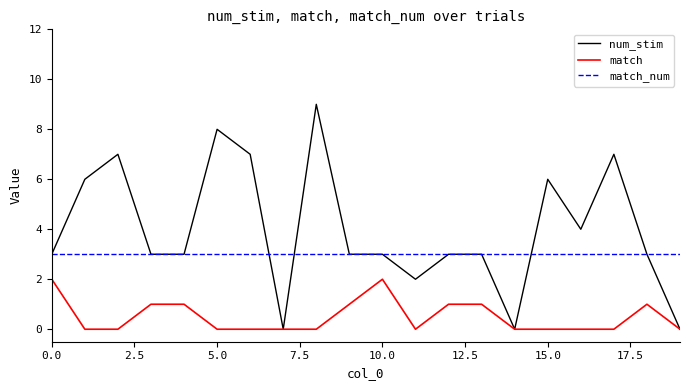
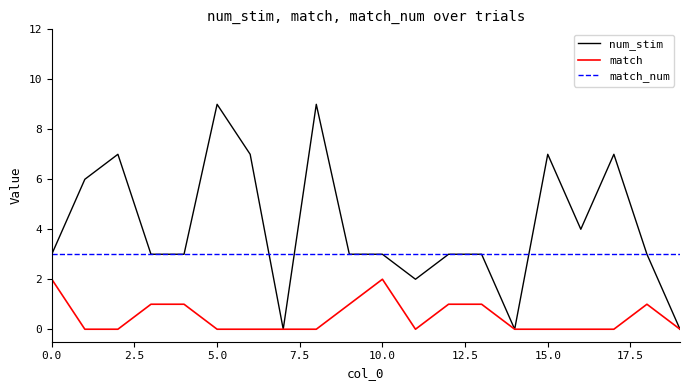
num_stim, 5.0: 8 -> 9
num_stim, 15.0: 6 -> 7
